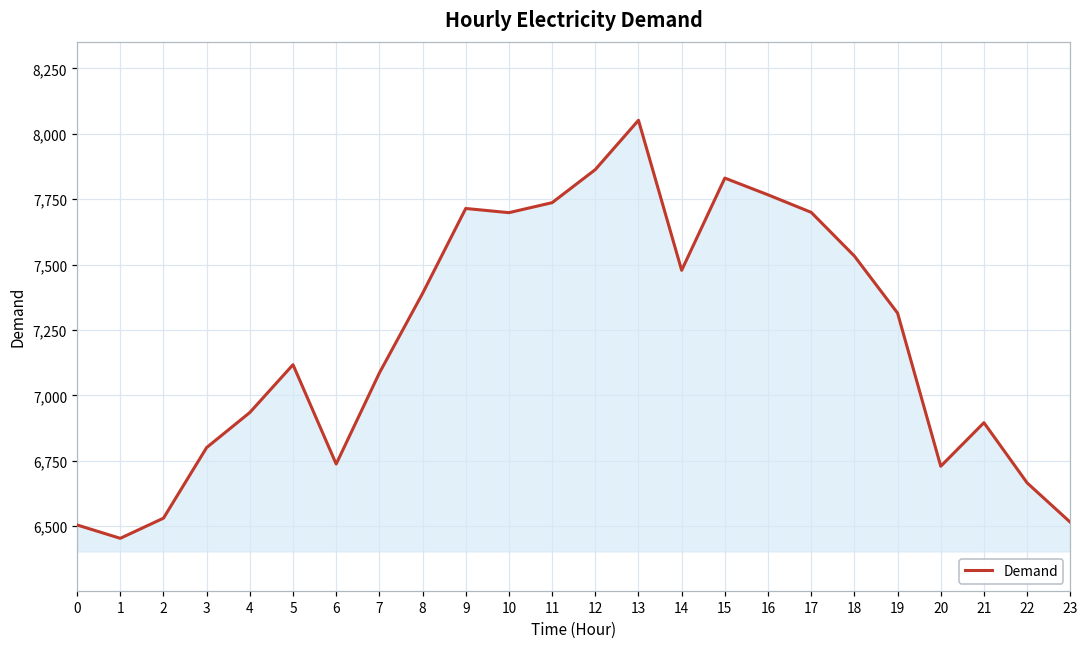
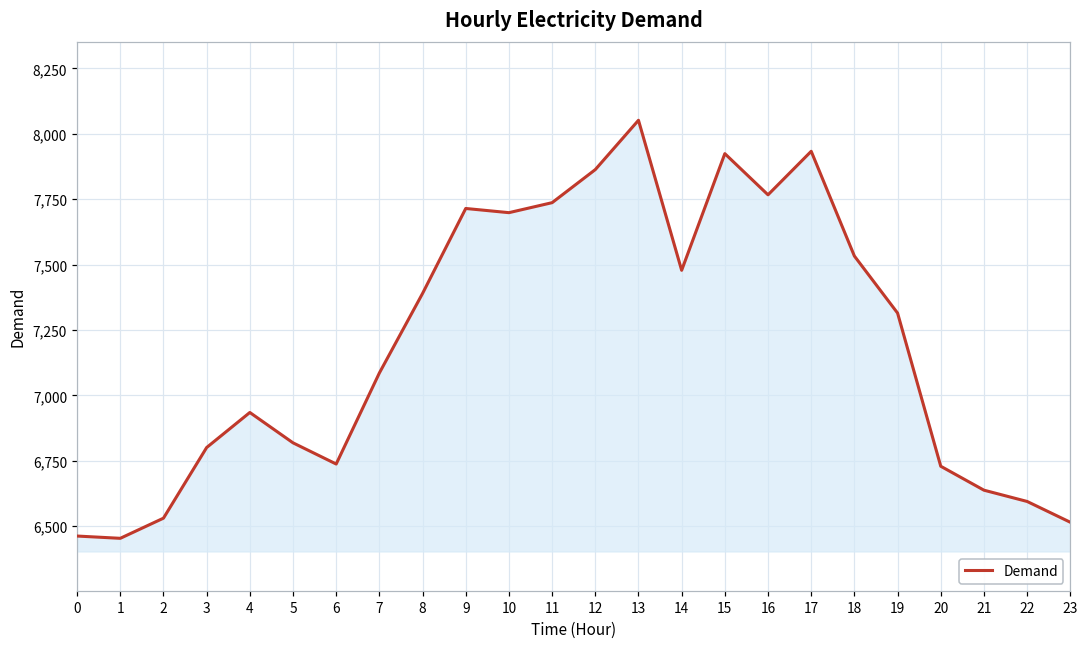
0: 6,510 -> 6,460
5: 7,120 -> 6,820
15: 7,830 -> 7,920
17: 7,700 -> 7,930
21: 6,900 -> 6,640
22: 6,670 -> 6,590
